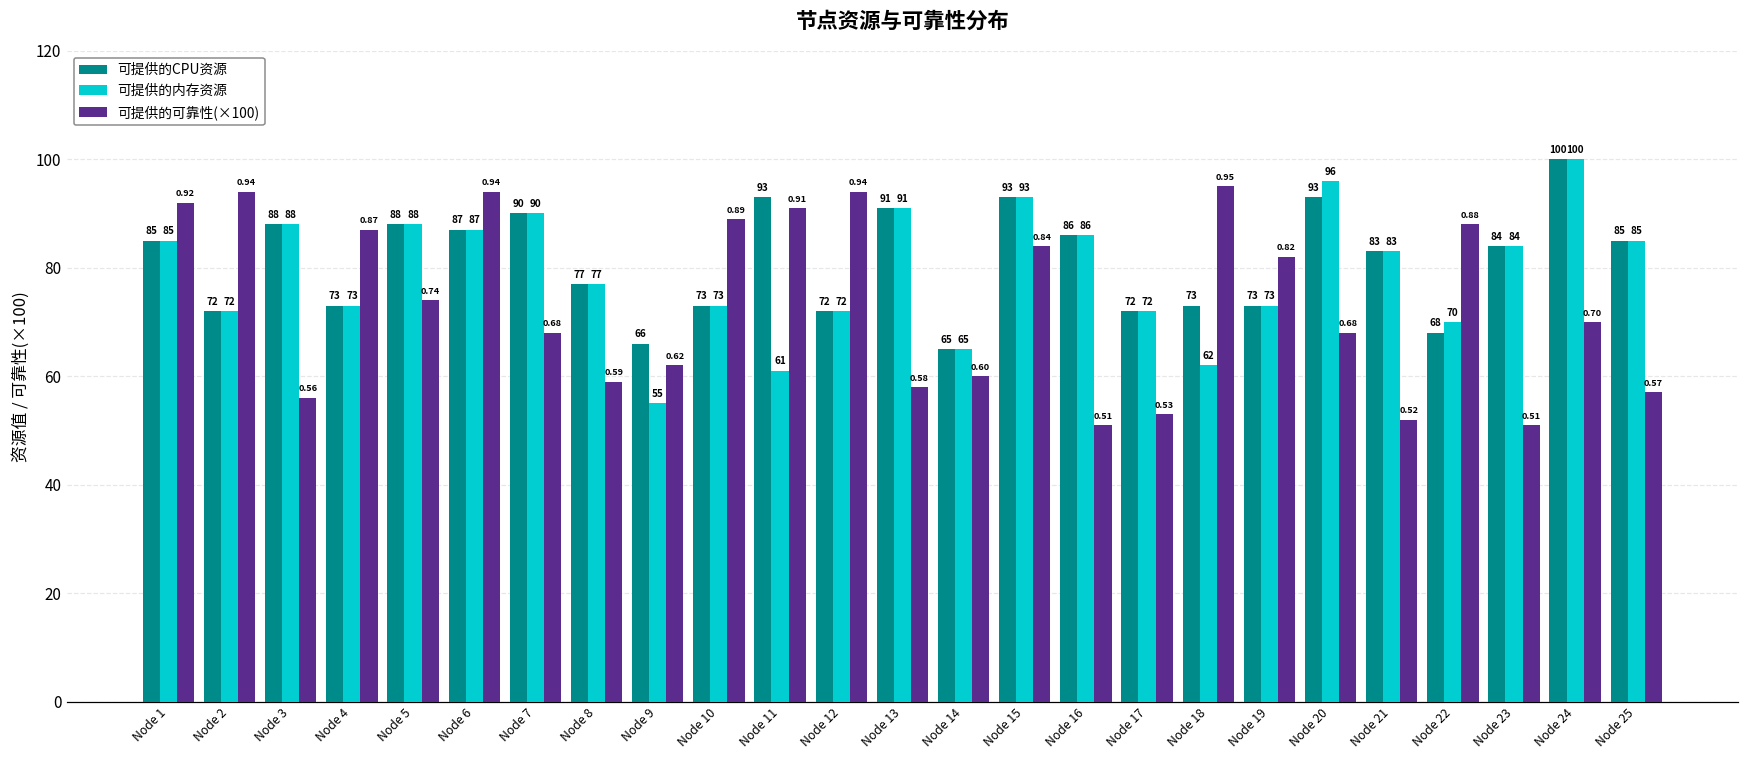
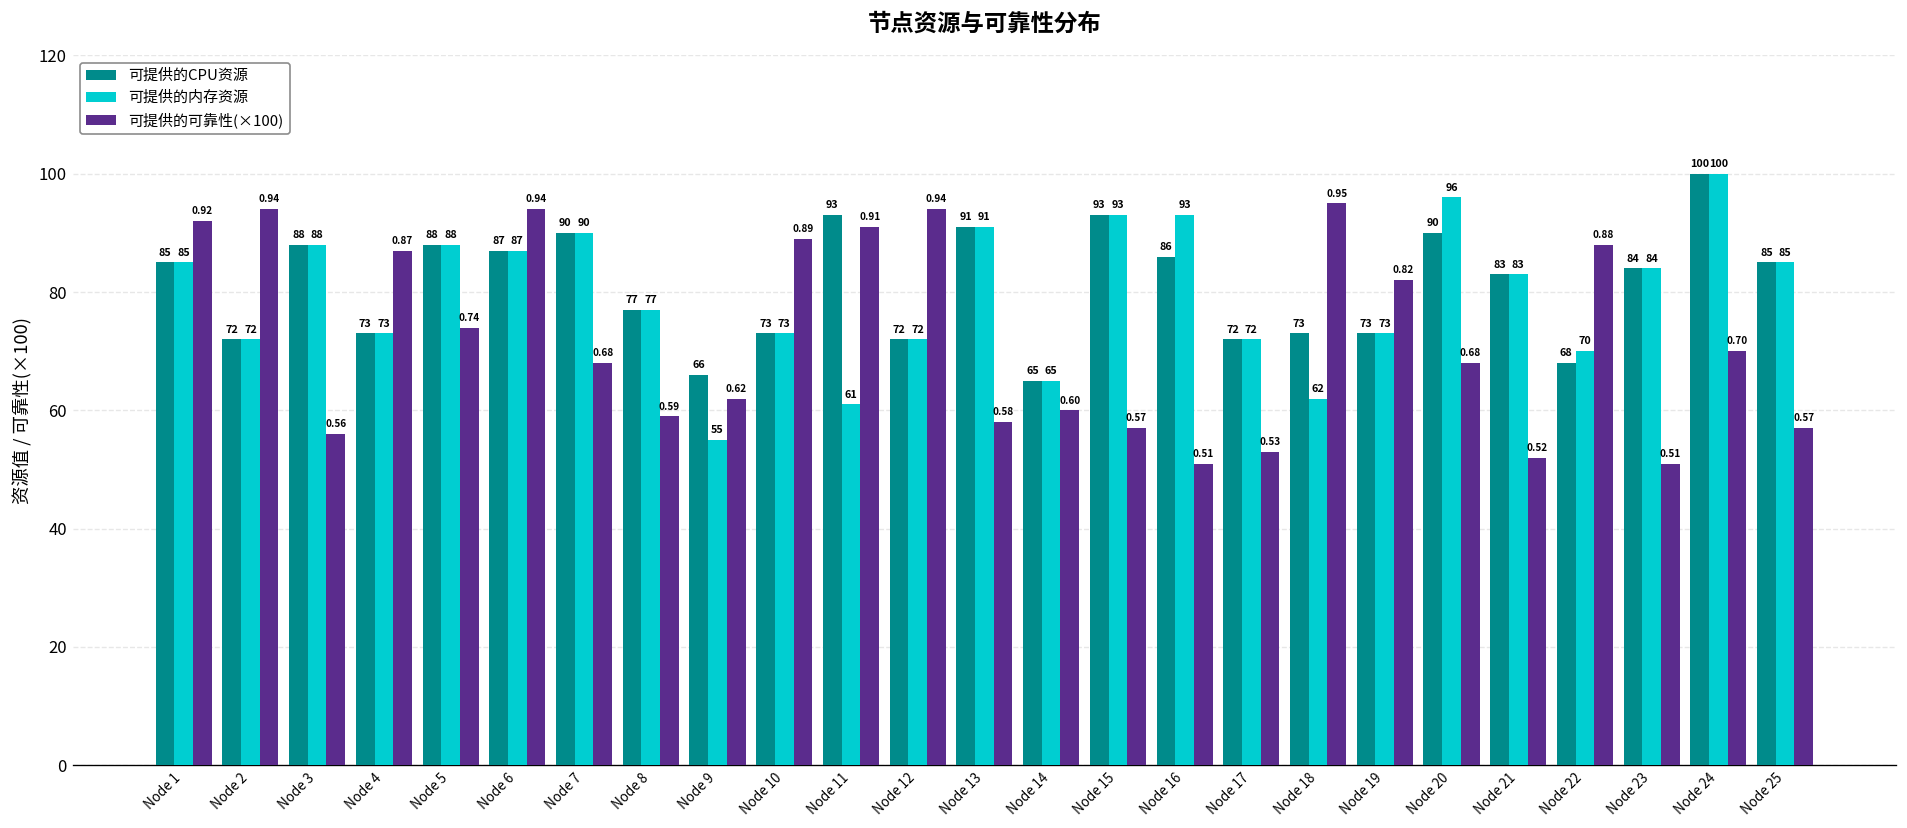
可提供的可靠性(×100), Node 15: 0.84 -> 0.57
可提供的内存资源, Node 16: 86 -> 93
可提供的CPU资源, Node 20: 93 -> 90
